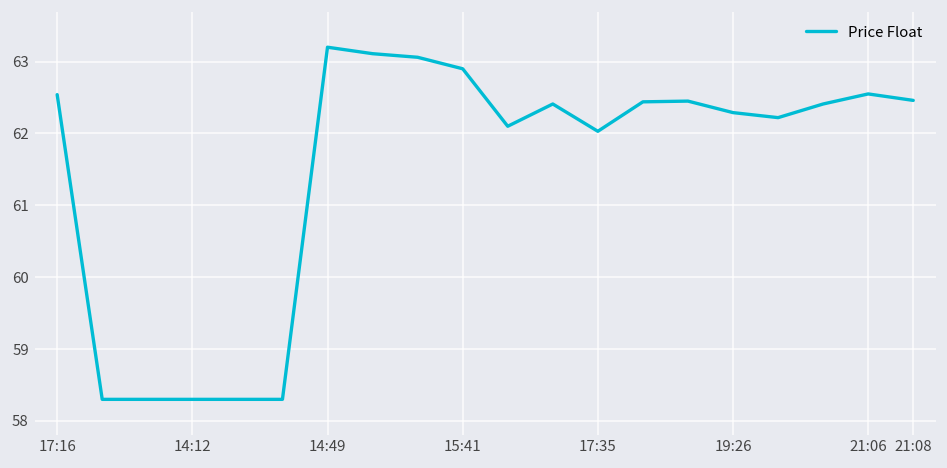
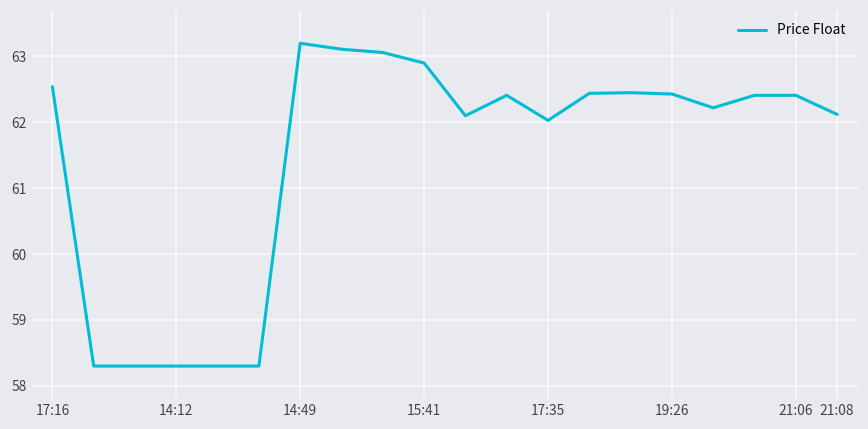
19:26: 62.3 -> 62.4
21:06: 62.6 -> 62.4
21:08: 62.5 -> 62.1
